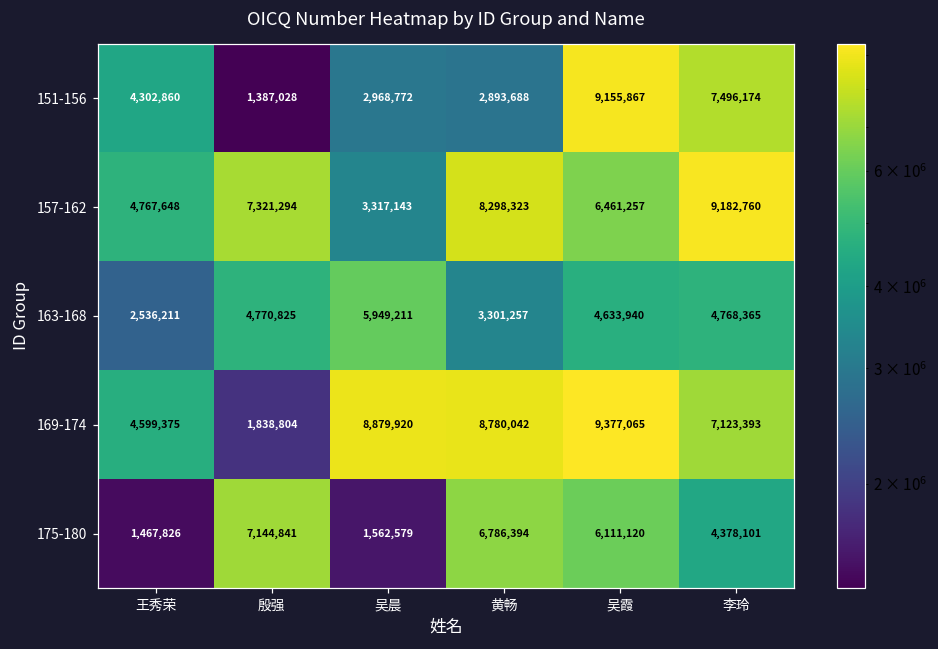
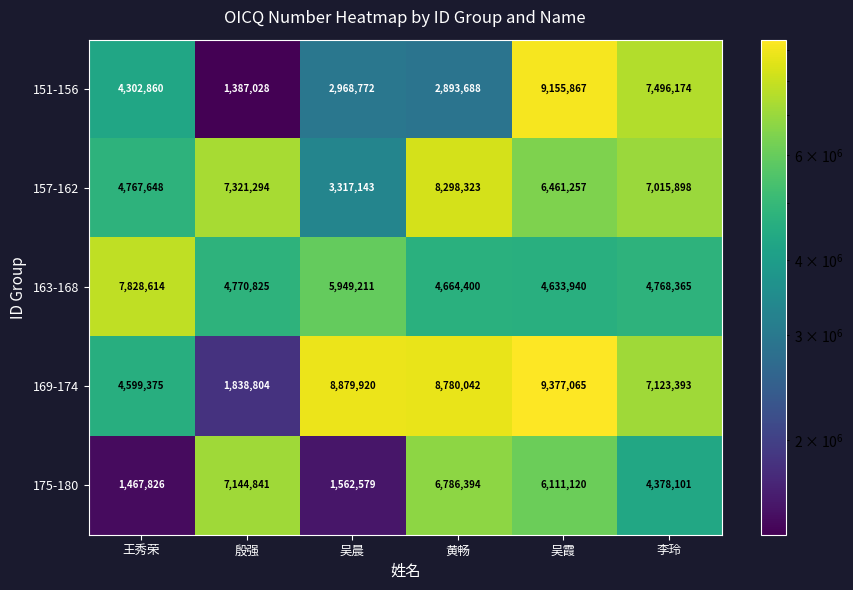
157-162, 李玲: 9,182,760 -> 7,015,898
163-168, 王秀荣: 2,536,211 -> 7,828,614
163-168, 黄畅: 3,301,257 -> 4,664,400
